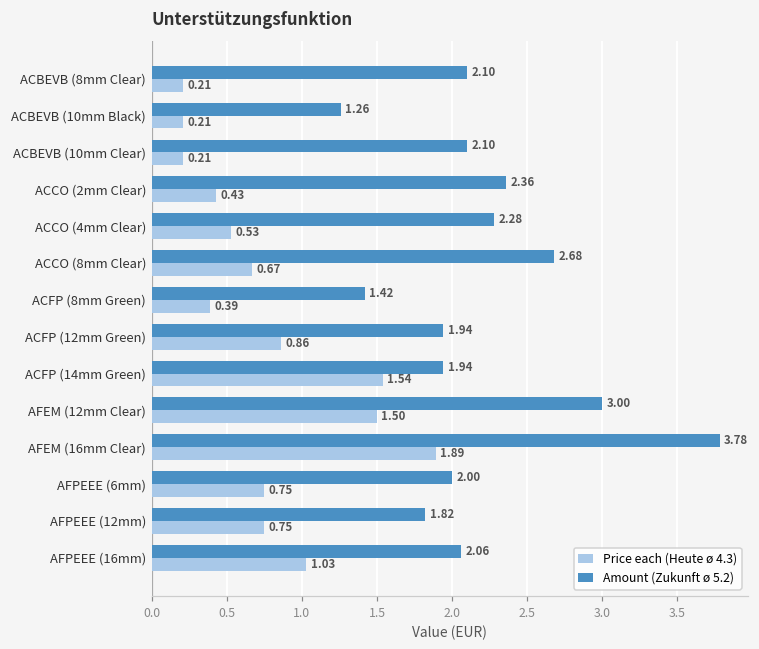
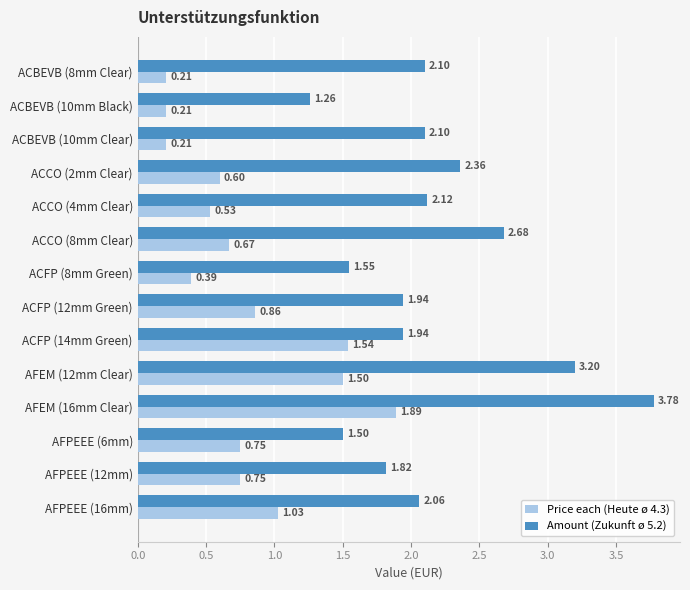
Price each (Heute ø 4.3), ACCO (2mm Clear): 0.43 -> 0.60
Amount (Zukunft ø 5.2), ACCO (4mm Clear): 2.28 -> 2.12
Amount (Zukunft ø 5.2), ACFP (8mm Green): 1.42 -> 1.55
Amount (Zukunft ø 5.2), AFEM (12mm Clear): 3.00 -> 3.20
Amount (Zukunft ø 5.2), AFPEEE (6mm): 2.00 -> 1.50
